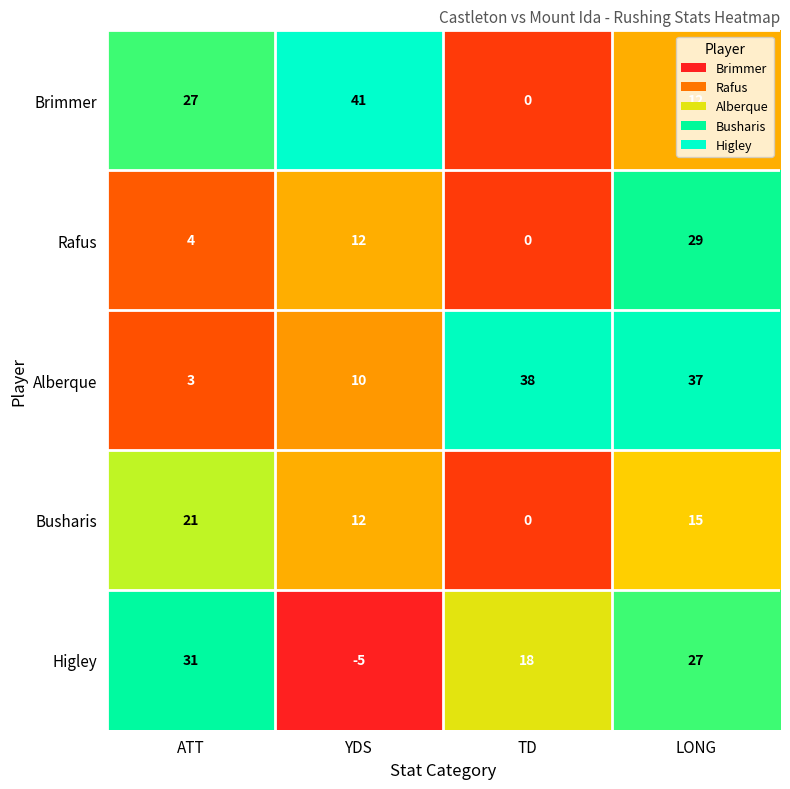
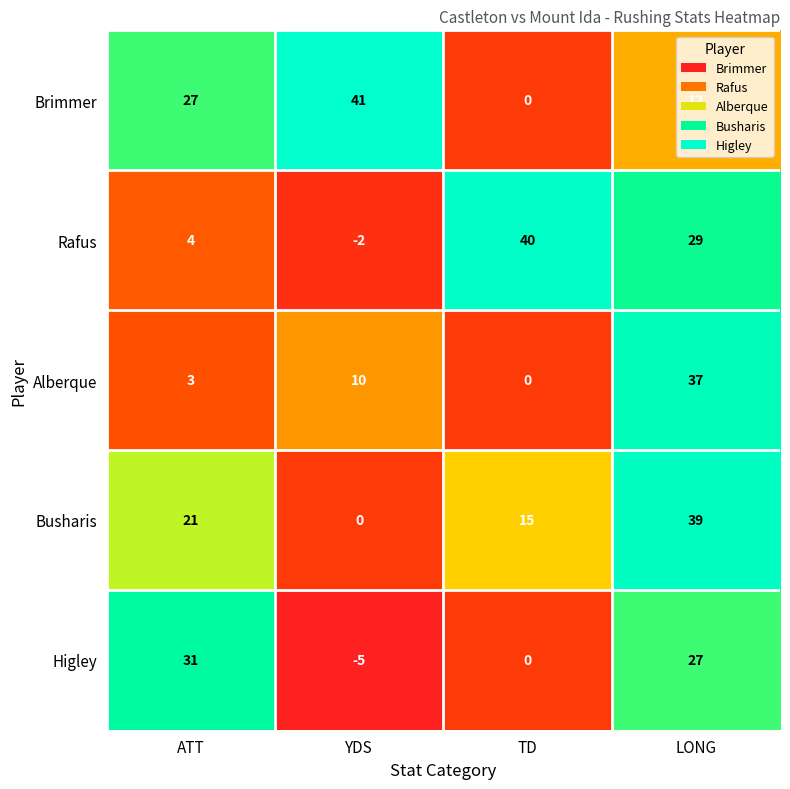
Rafus, YDS: 12 -> -2
Rafus, TD: 0 -> 40
Alberque, TD: 38 -> 0
Busharis, YDS: 12 -> 0
Busharis, TD: 0 -> 15
Busharis, LONG: 15 -> 39
Higley, TD: 18 -> 0
